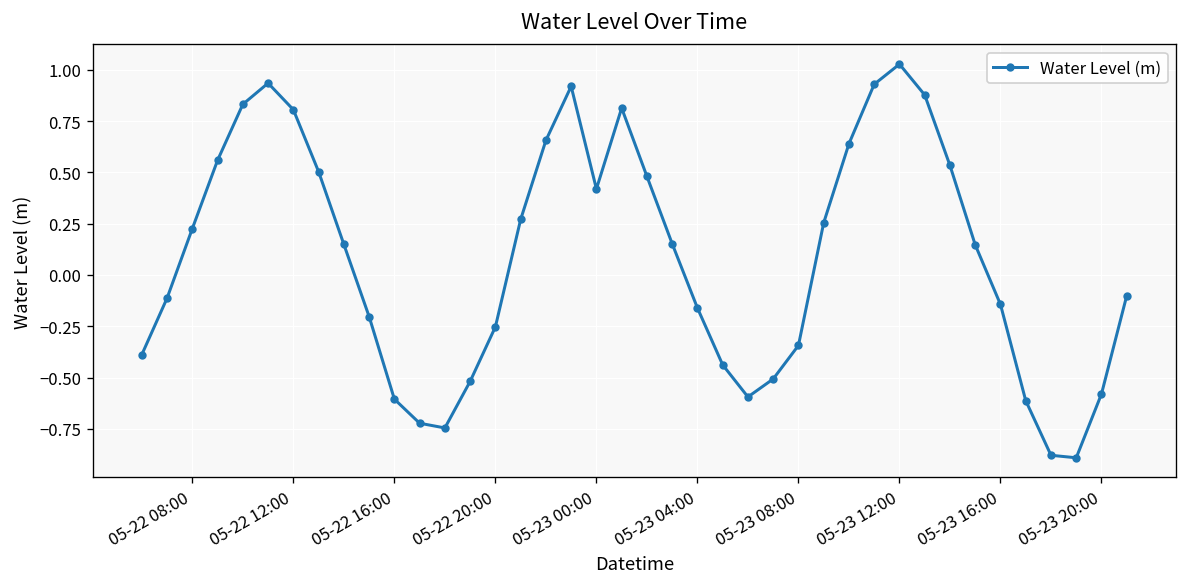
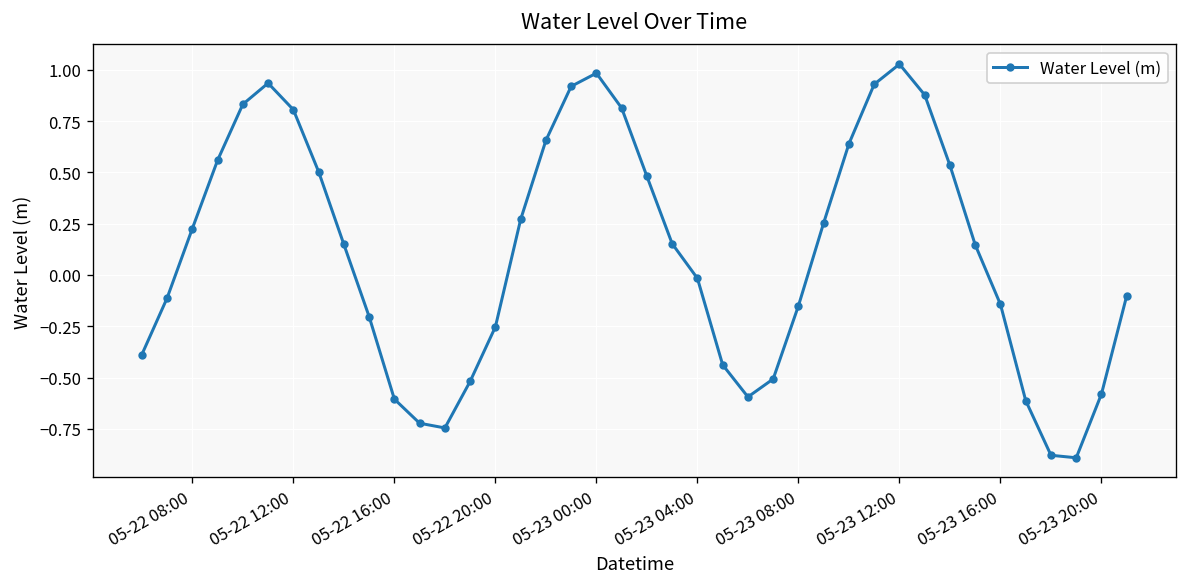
05-23 00:00: 0.42 -> 0.98
05-23 04:00: -0.16 -> -0.02
05-23 08:00: -0.34 -> -0.15
